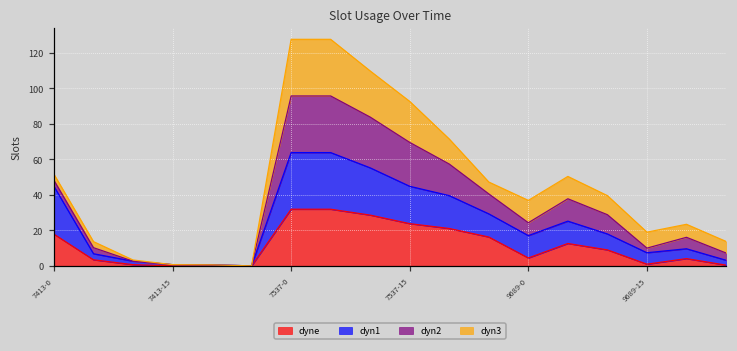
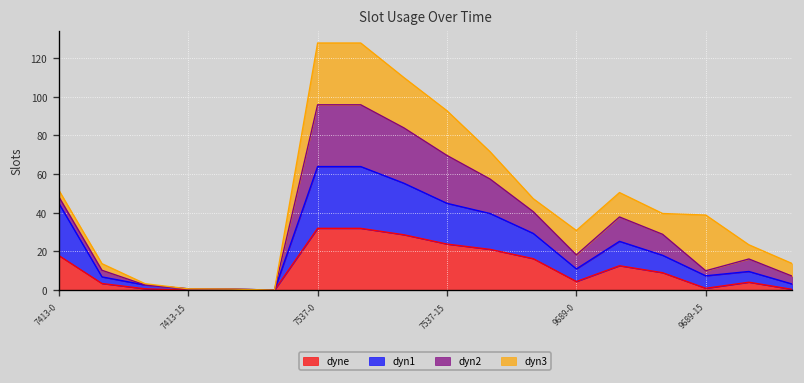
dyn1, 9689-0: 13 -> 7
dyn3, 9689-15: 9 -> 29
